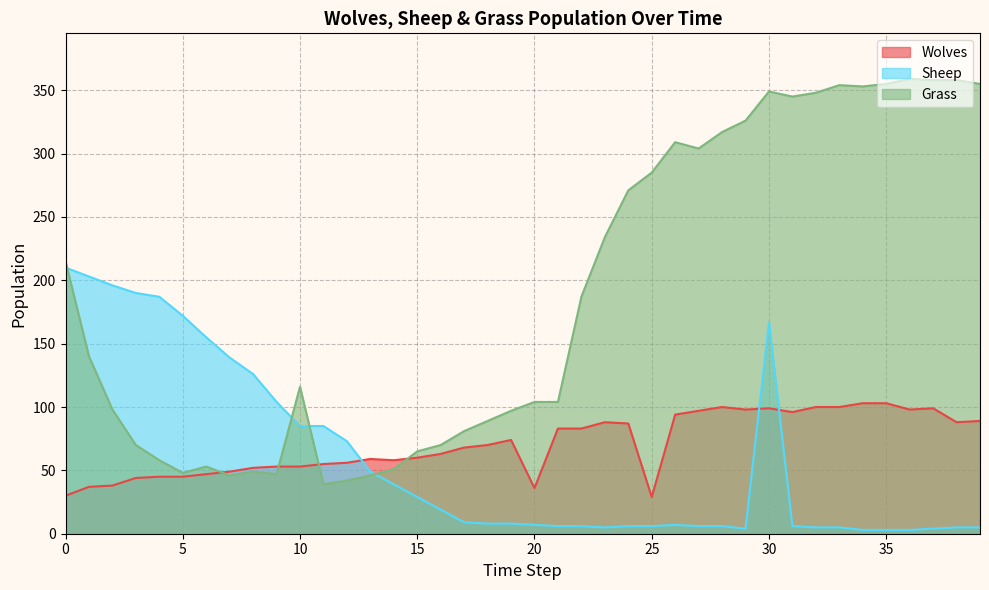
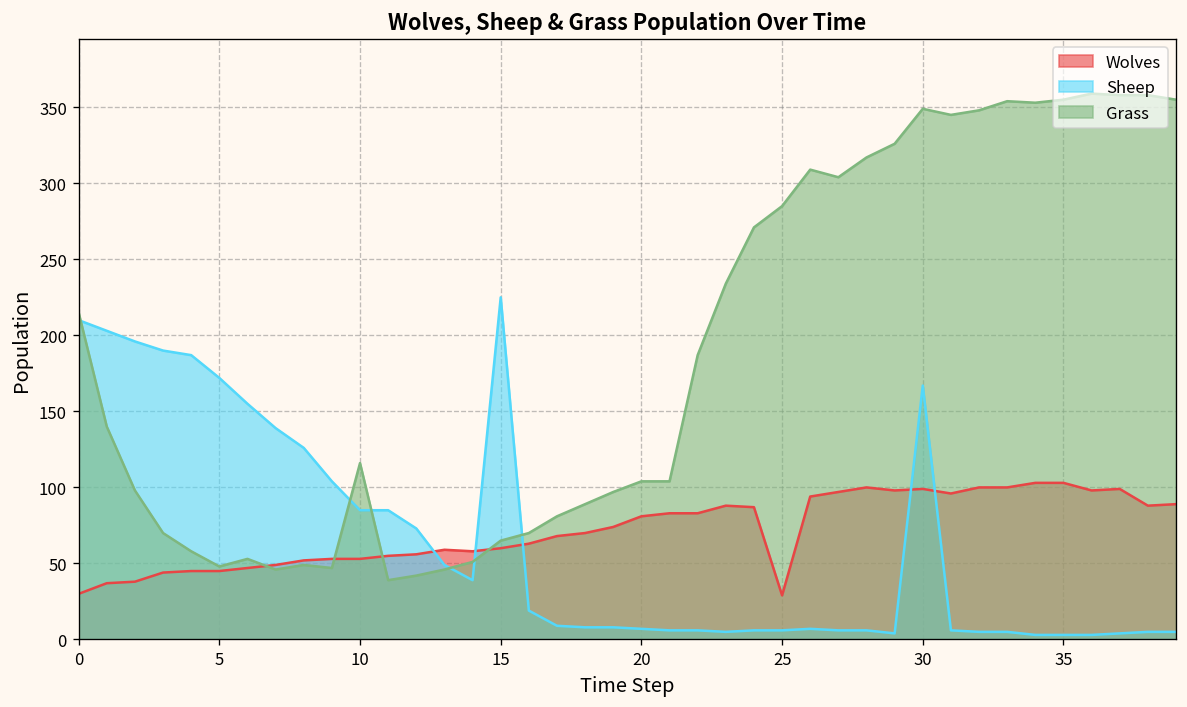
Sheep, 15: 29 -> 225
Wolves, 20: 36 -> 81
